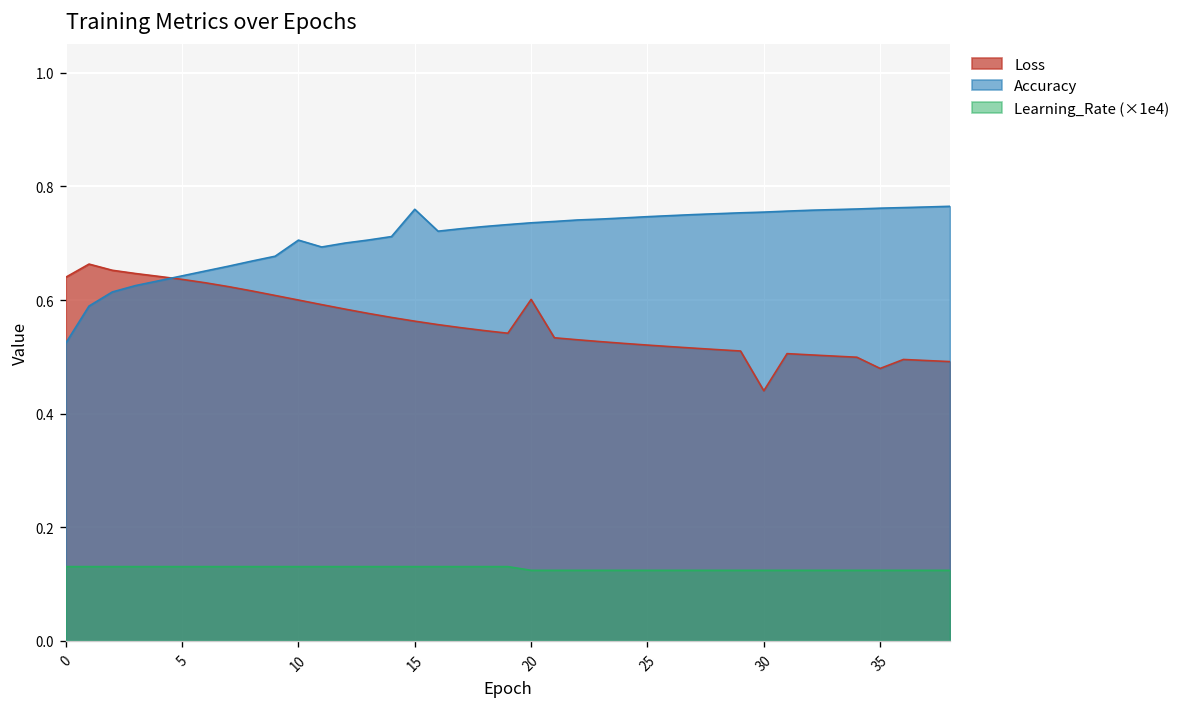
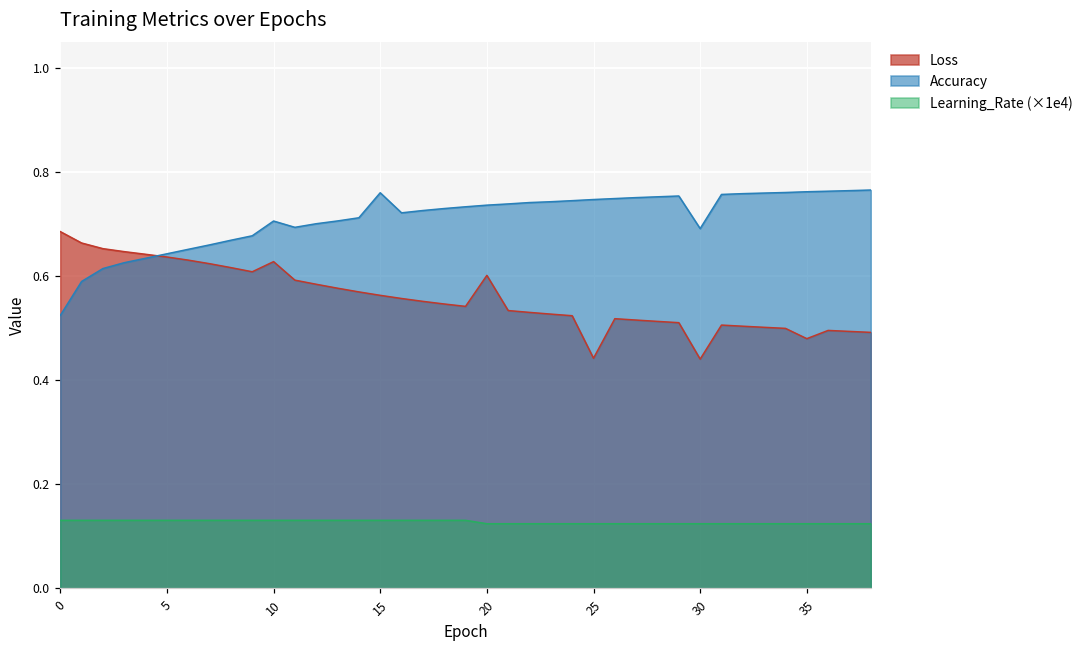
Loss, 0: 0.64 -> 0.69
Loss, 10: 0.60 -> 0.63
Loss, 25: 0.52 -> 0.44
Accuracy, 30: 0.75 -> 0.69
